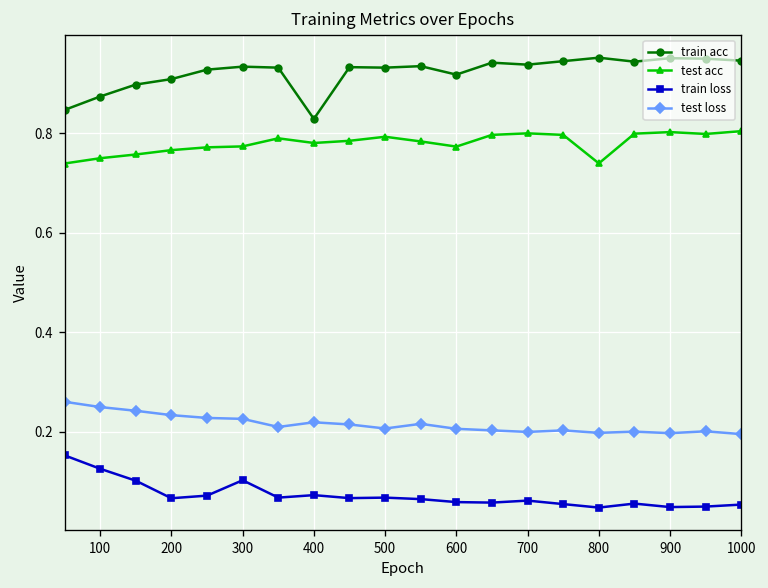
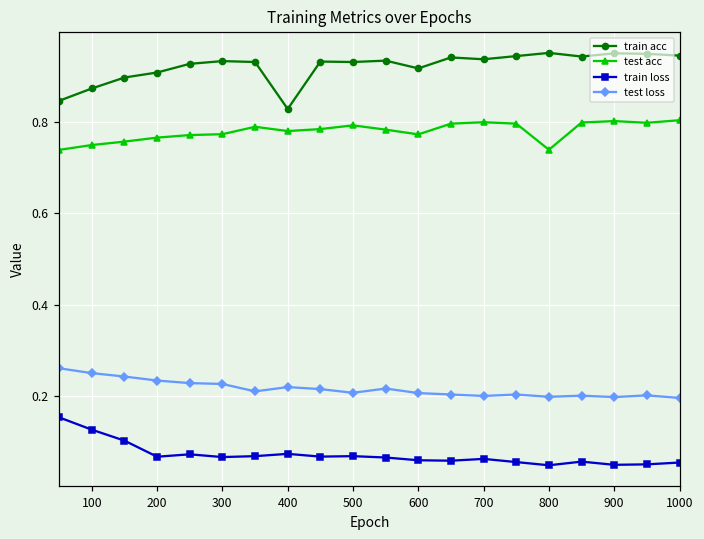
train loss, 300: 0.10 -> 0.07
